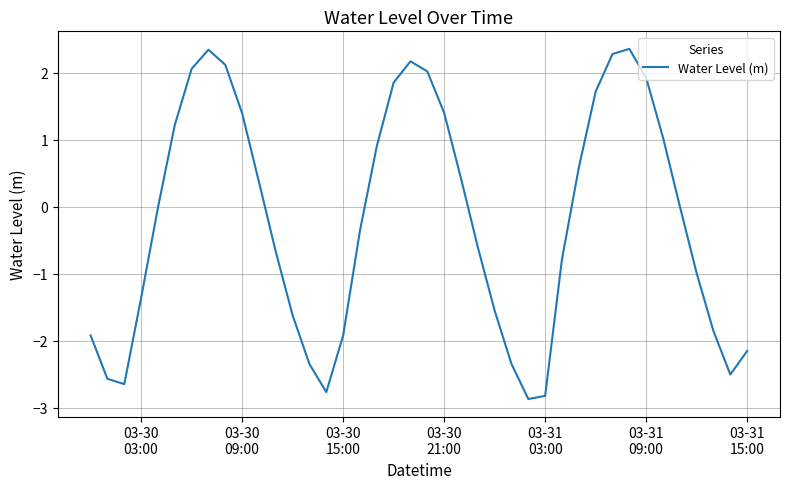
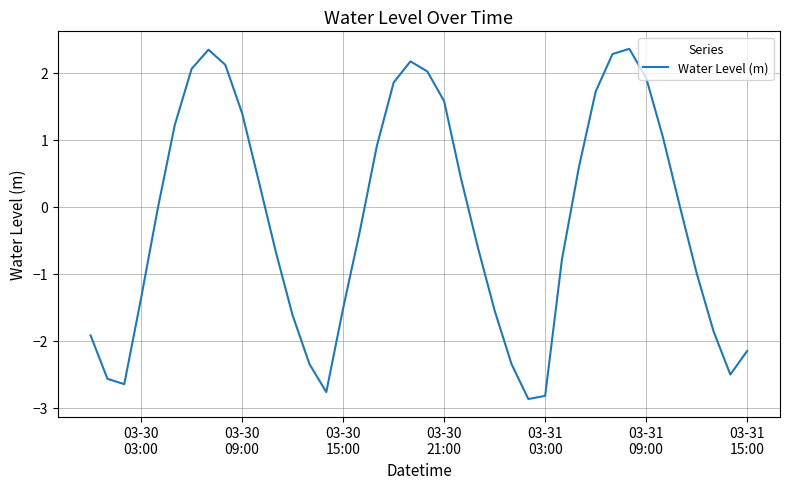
03-30 15:00: -1.9 -> -1.5
03-30 21:00: 1.4 -> 1.6
